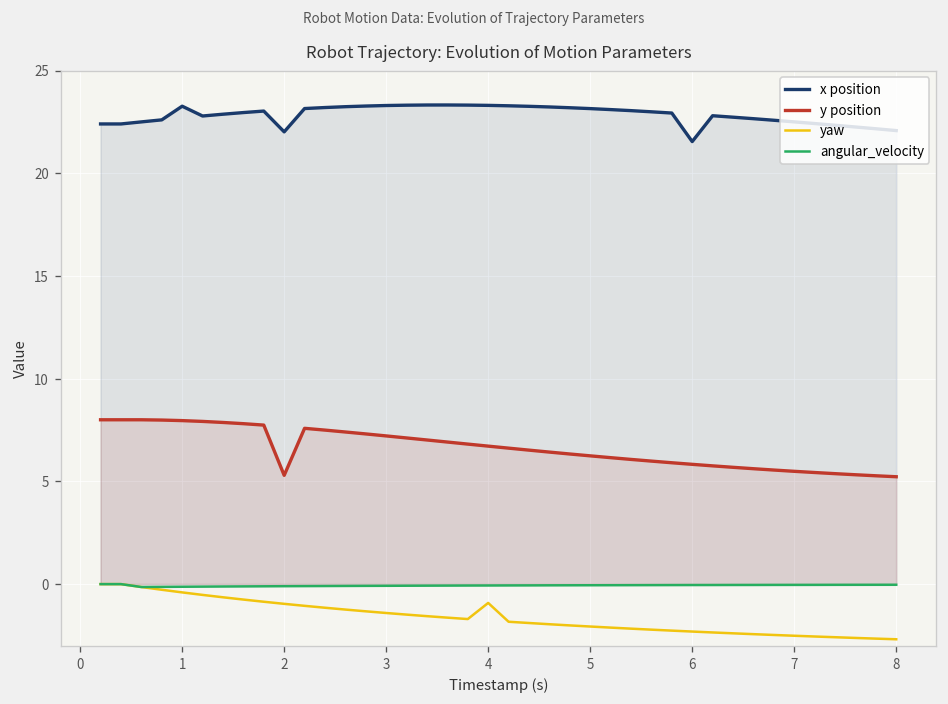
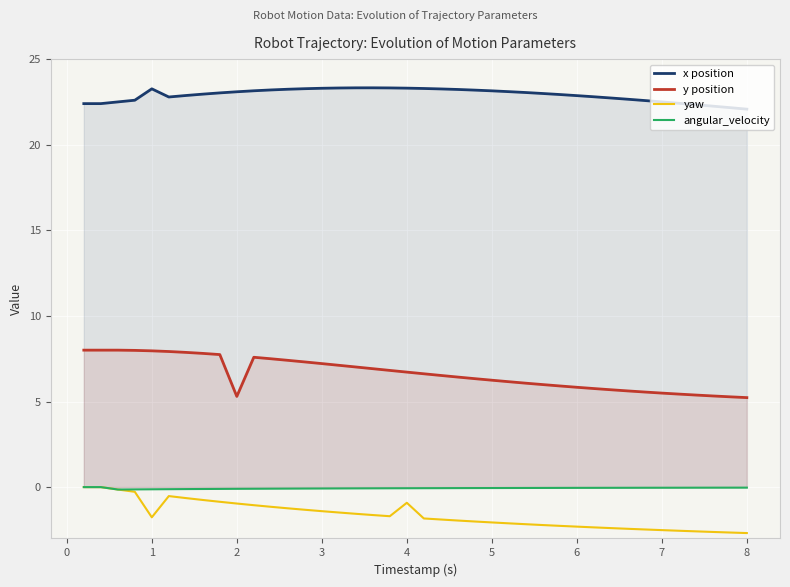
yaw, 1: -0.4 -> -1.8
x position, 2: 22.0 -> 23.1
x position, 6: 21.5 -> 22.9
